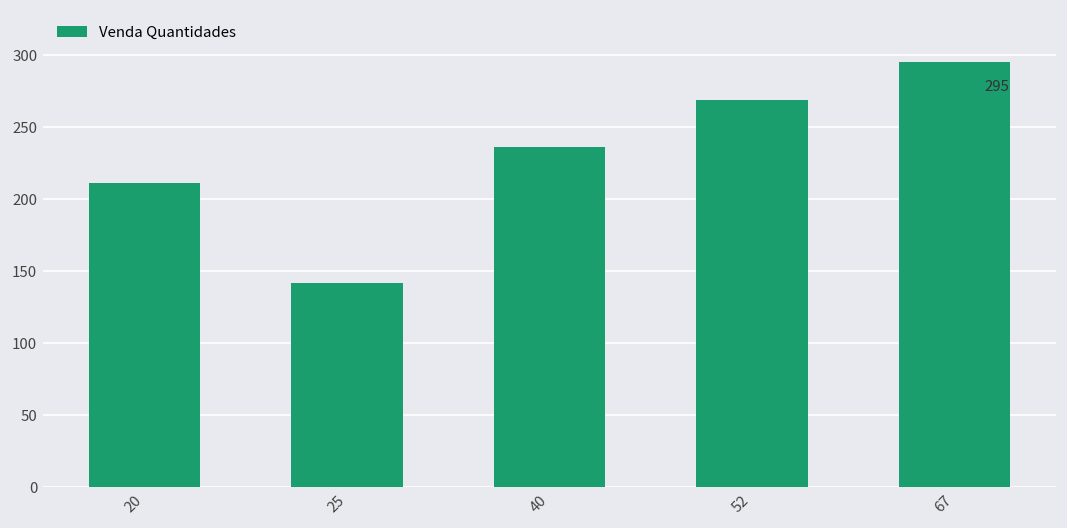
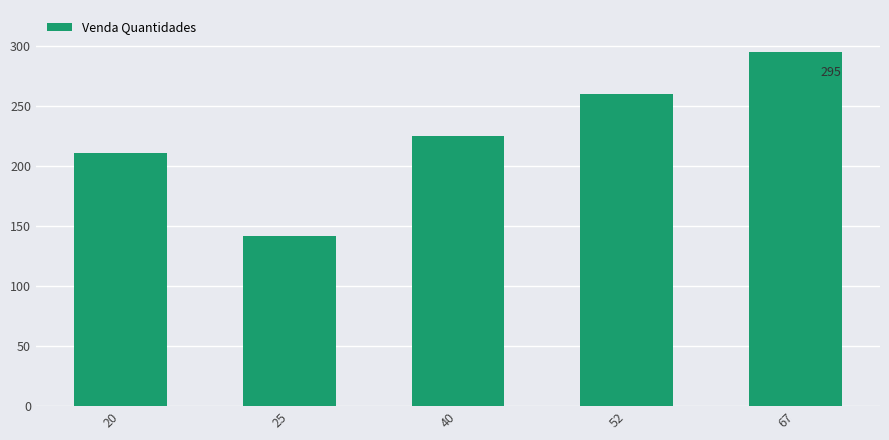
40: 236 -> 225
52: 269 -> 260
